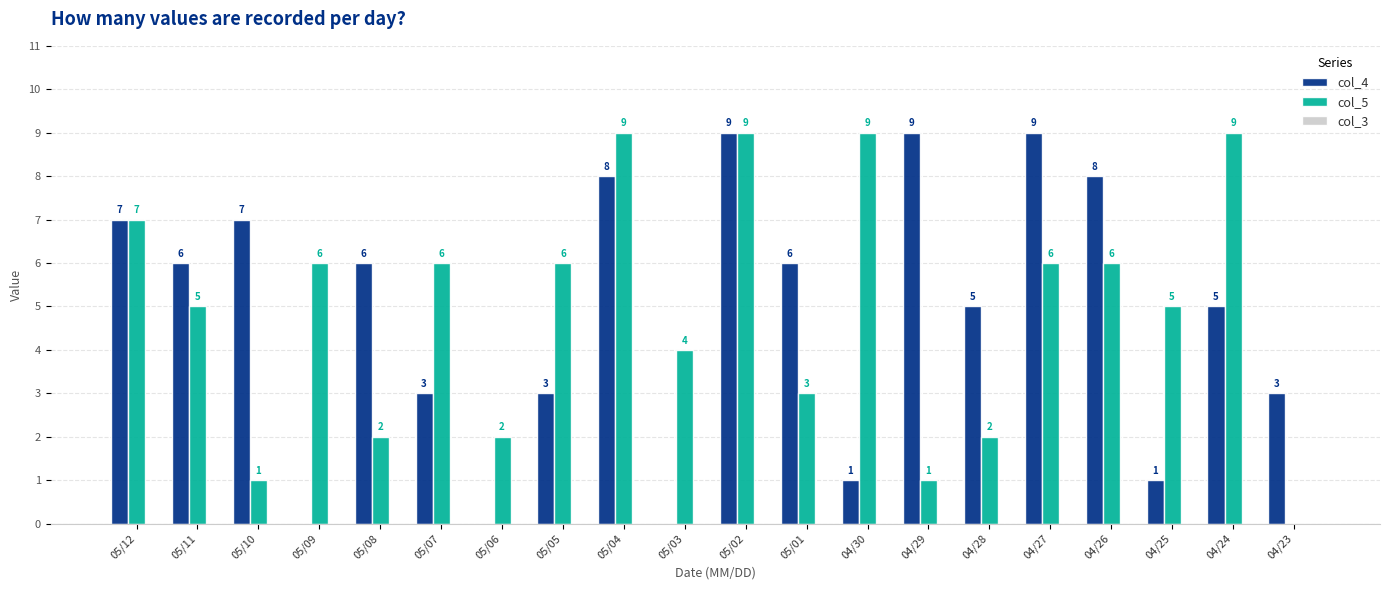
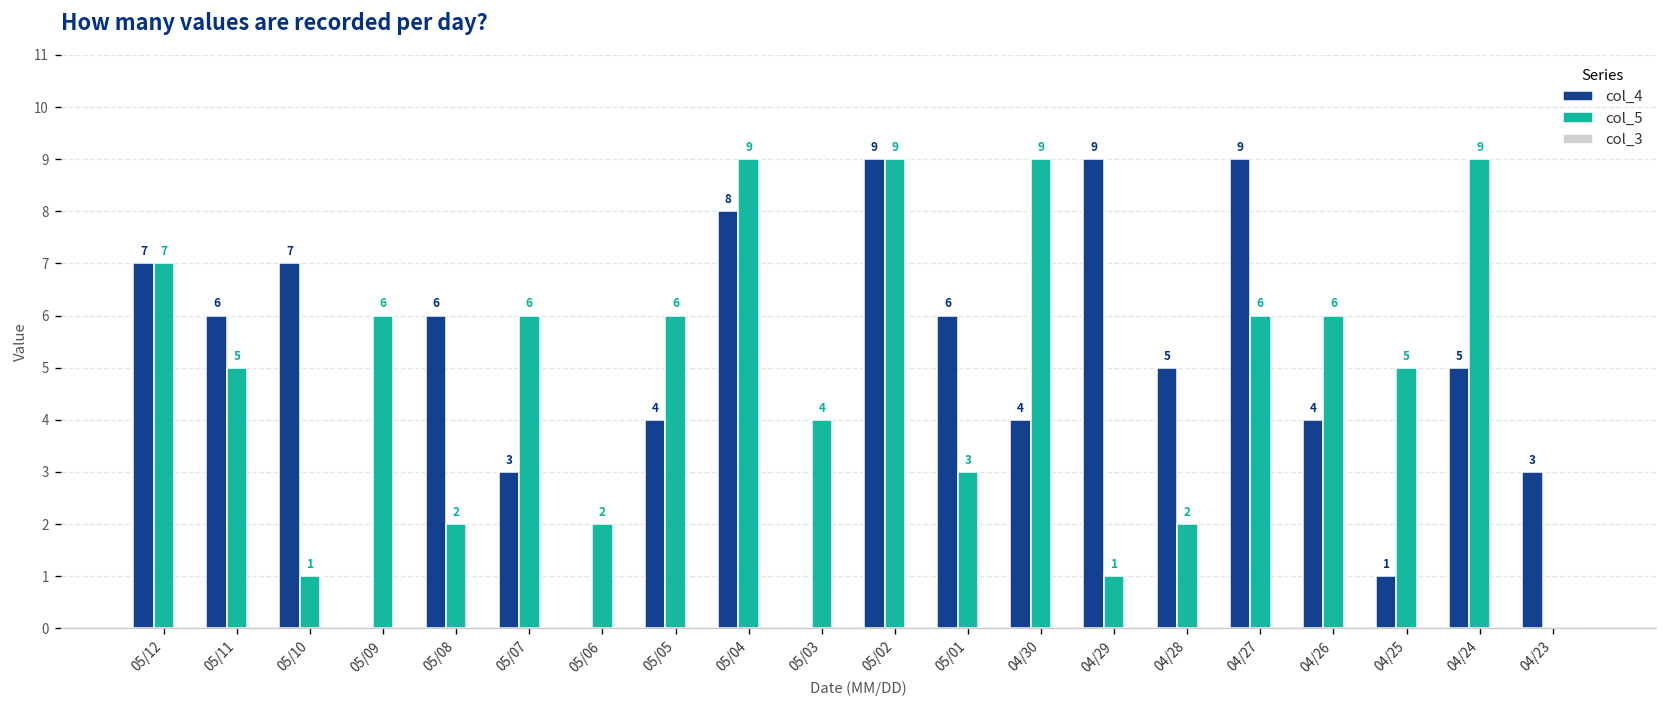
col_4, 05/05: 3 -> 4
col_4, 04/30: 1 -> 4
col_4, 04/26: 8 -> 4
